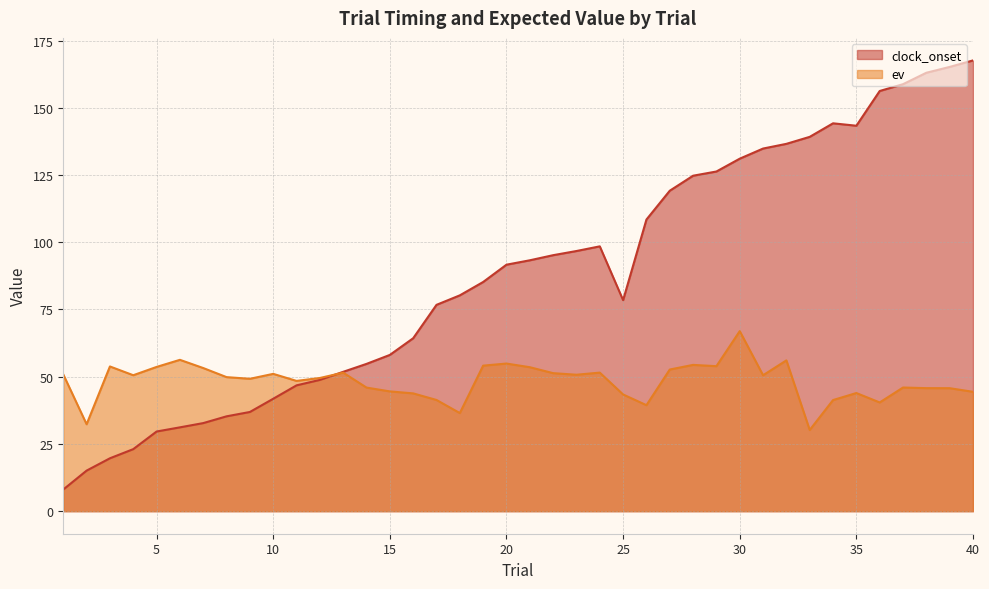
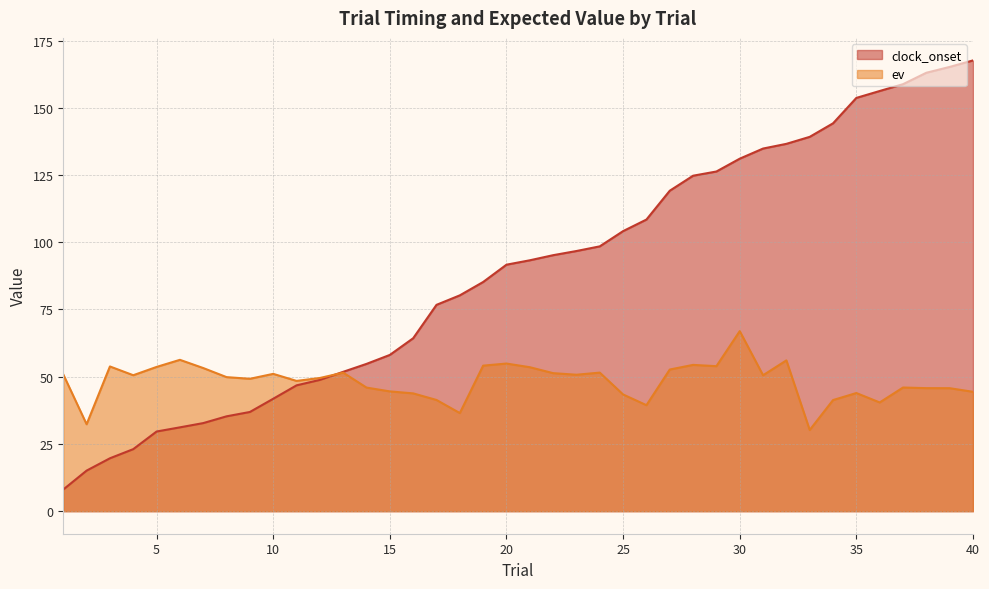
clock_onset, 25: 78 -> 104
clock_onset, 35: 143 -> 154
